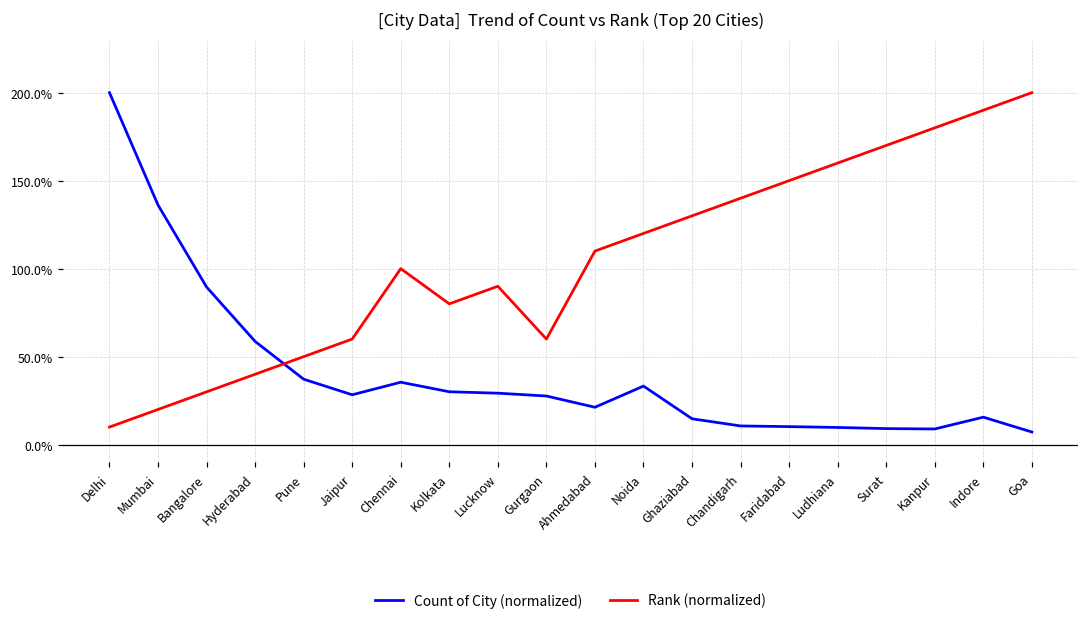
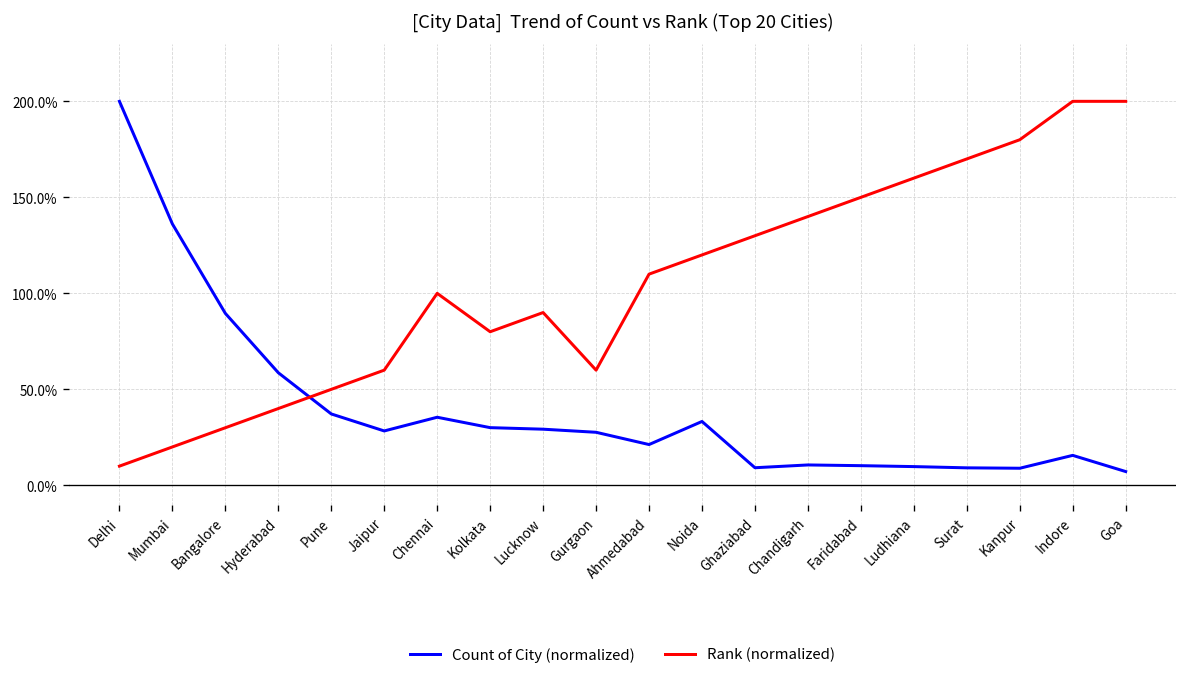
Count of City (normalized), Ghaziabad: 15% -> 9%
Rank (normalized), Indore: 190% -> 200%
